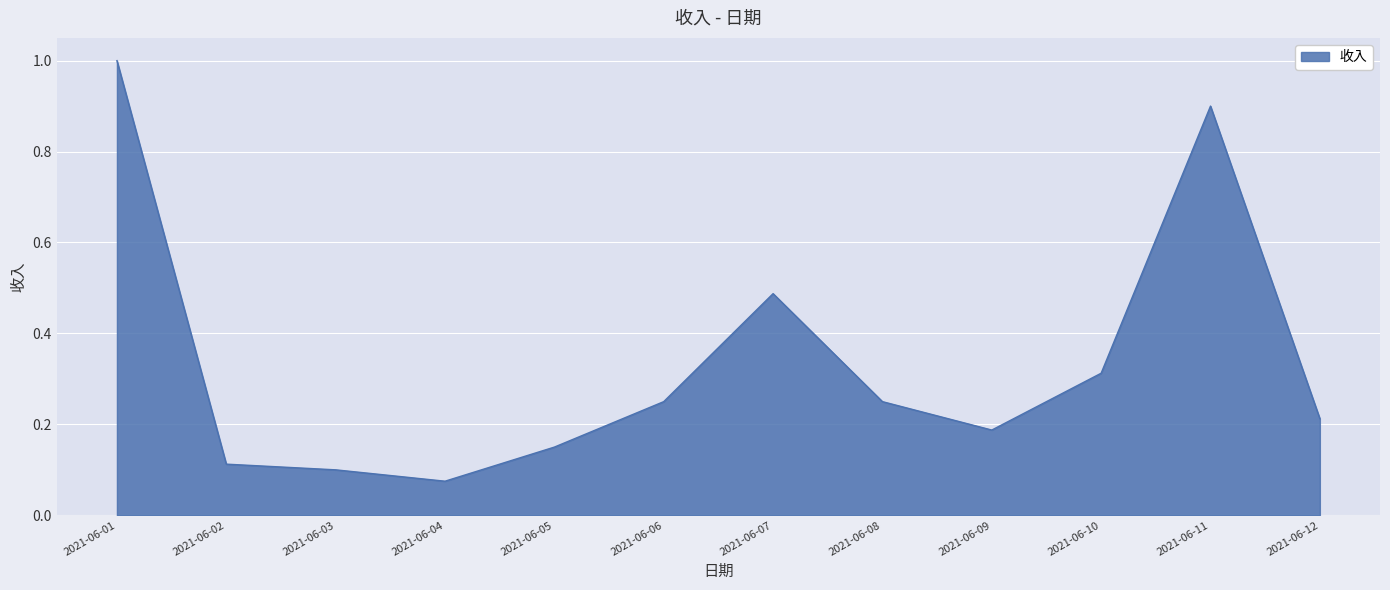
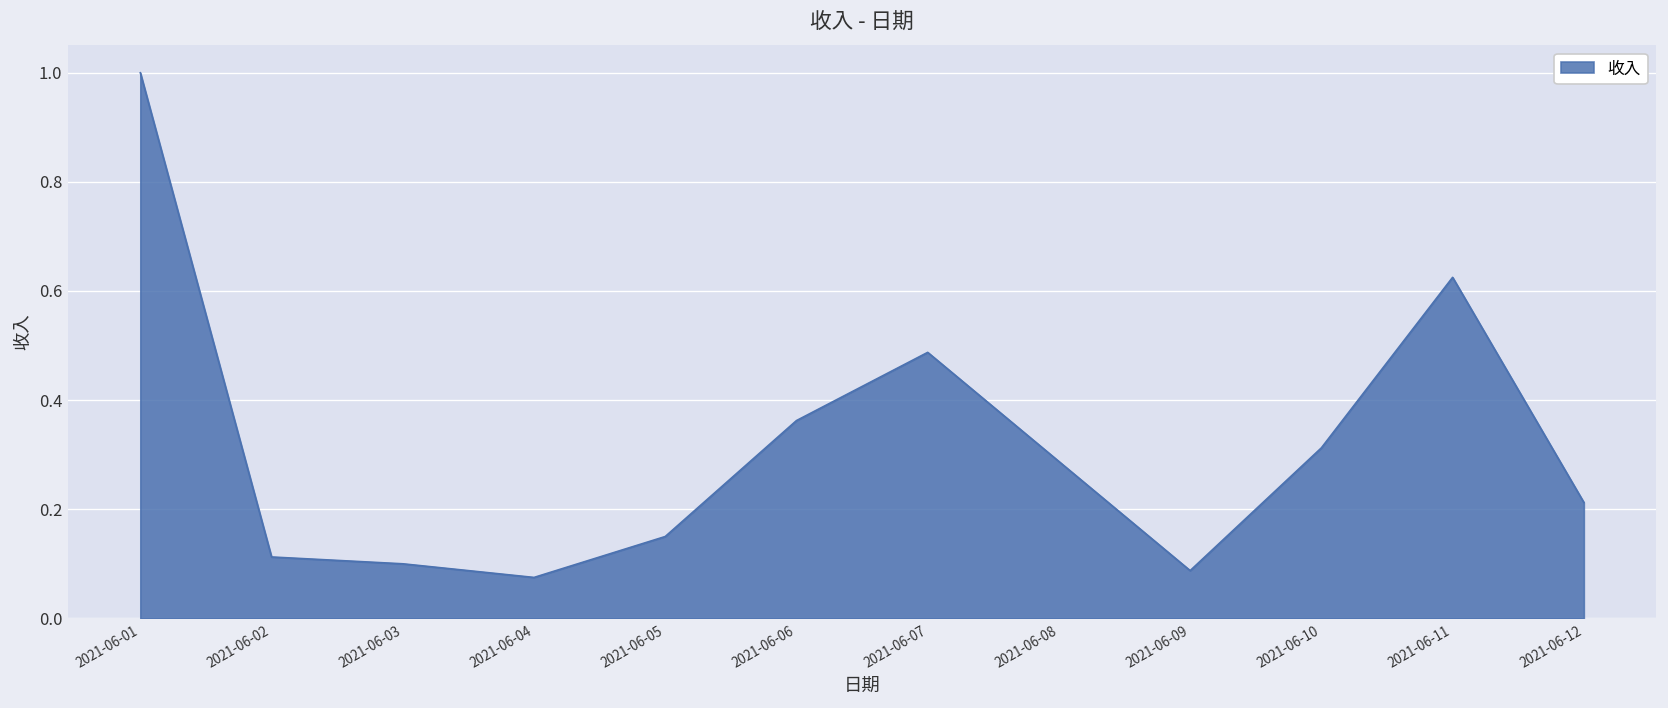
2021-06-06: 0.25 -> 0.36
2021-06-08: 0.25 -> 0.29
2021-06-09: 0.19 -> 0.09
2021-06-11: 0.90 -> 0.63
